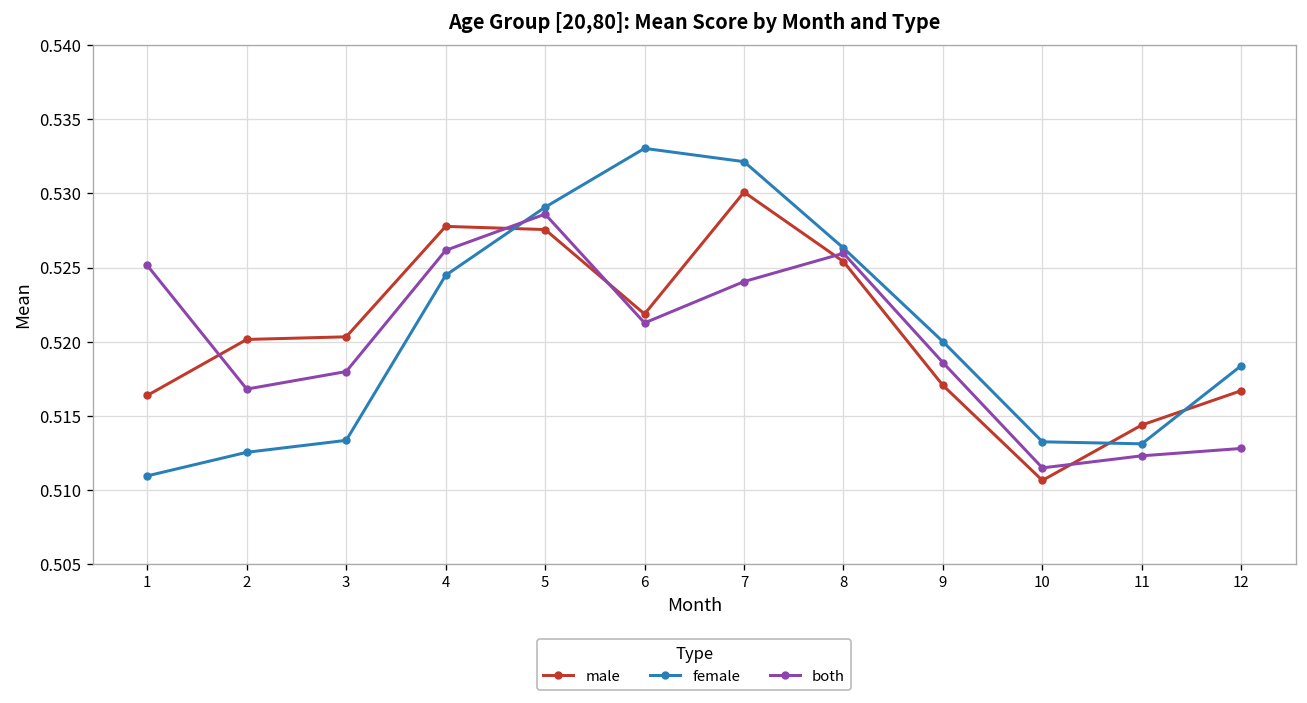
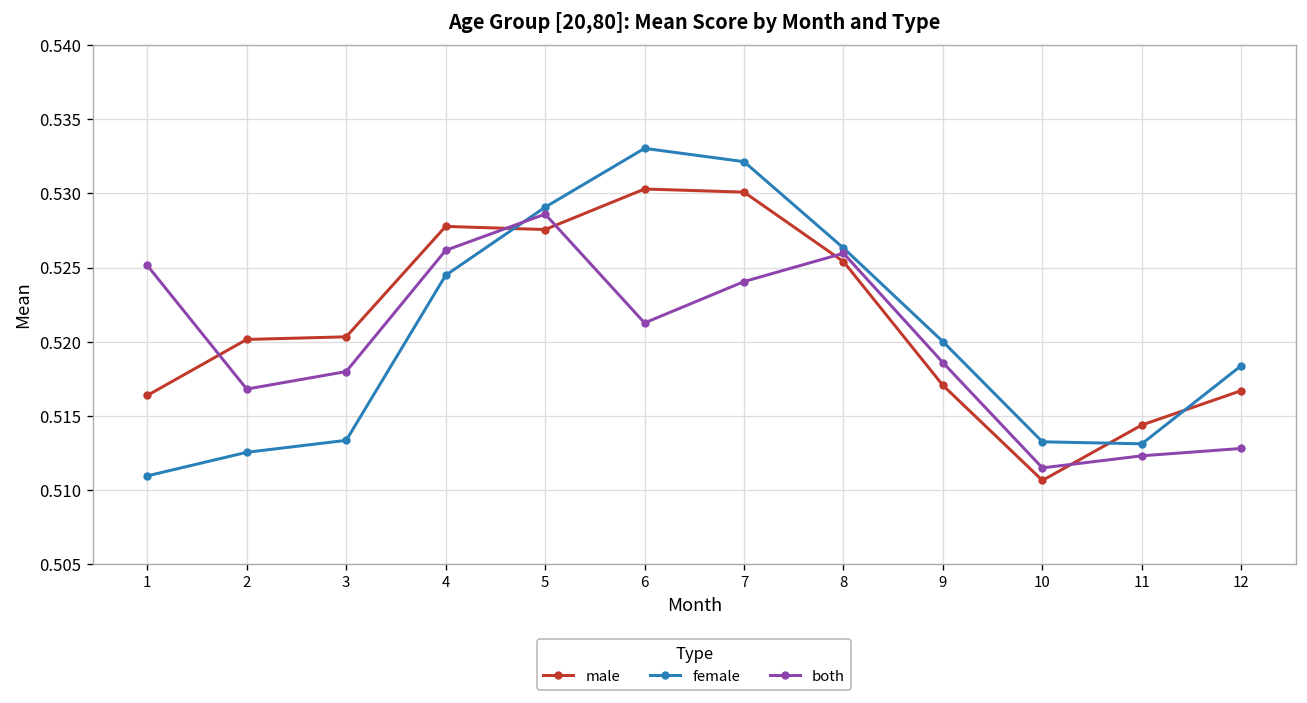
male, 6: 0.5219 -> 0.5303
